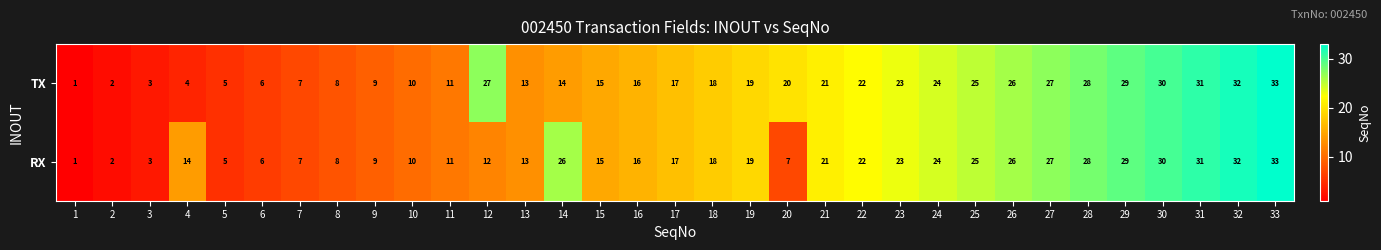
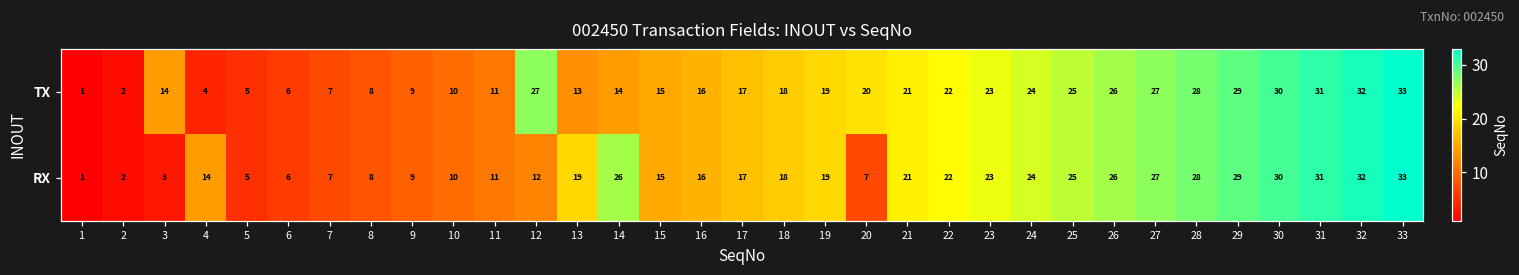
TX, 3: 3 -> 14
RX, 13: 13 -> 19
